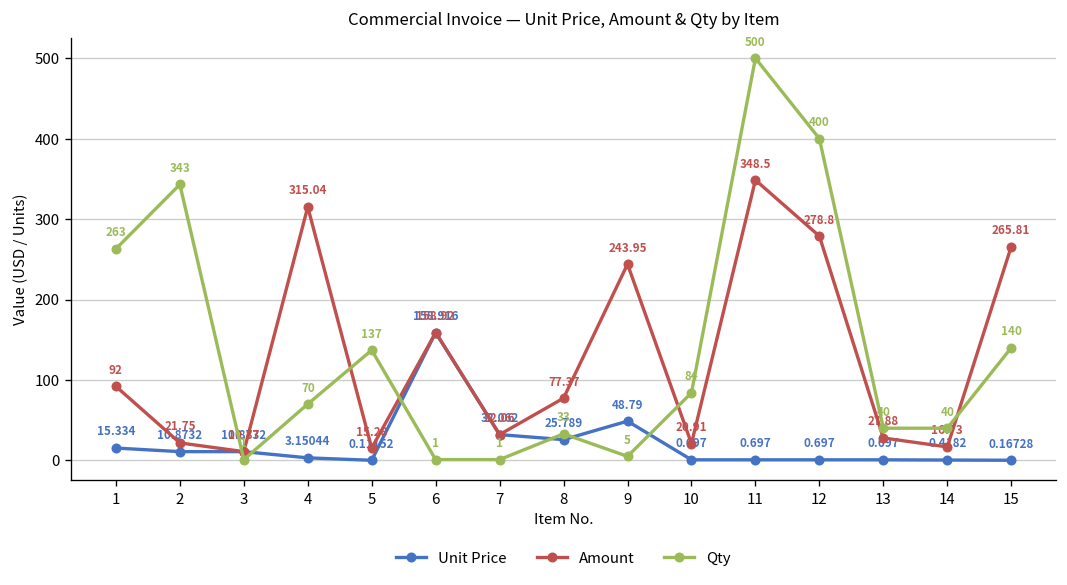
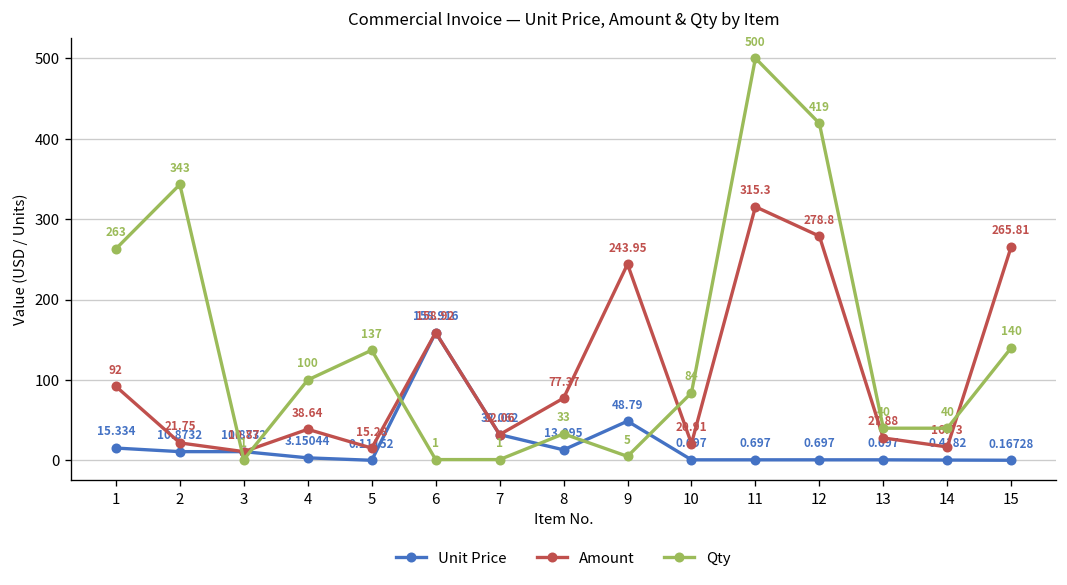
Amount, 4: 315.04 -> 38.64
Qty, 4: 70 -> 100
Unit Price, 8: 25.789 -> 13.095
Amount, 11: 348.5 -> 315.3
Qty, 12: 400 -> 419
